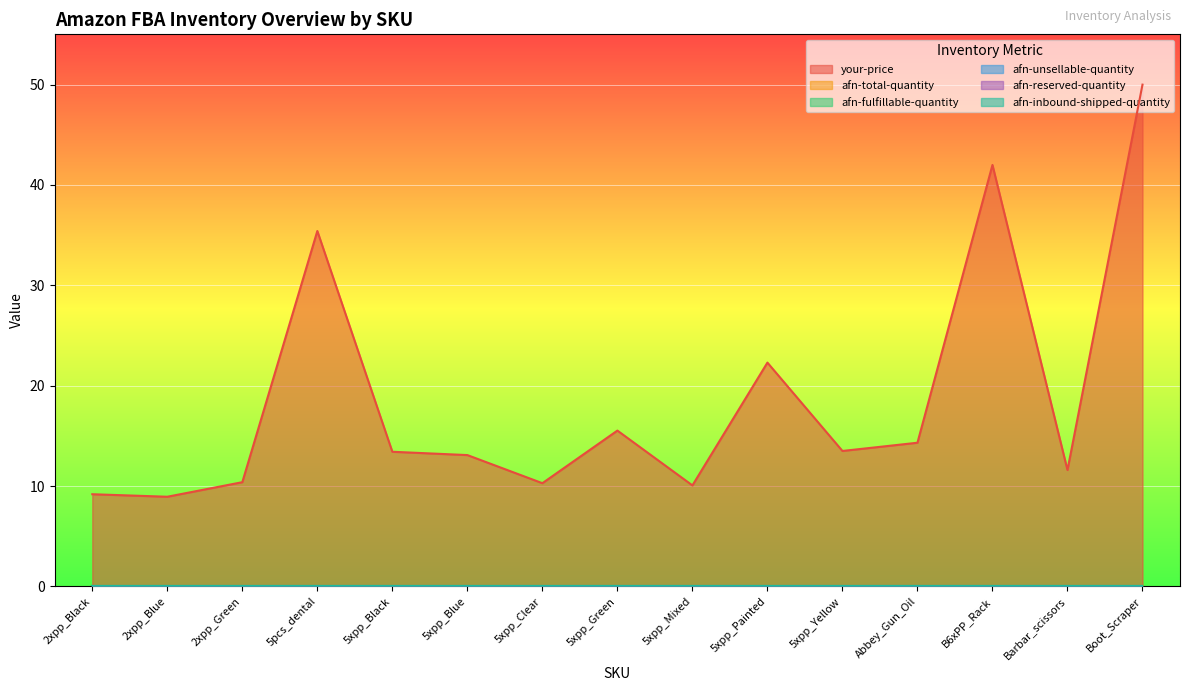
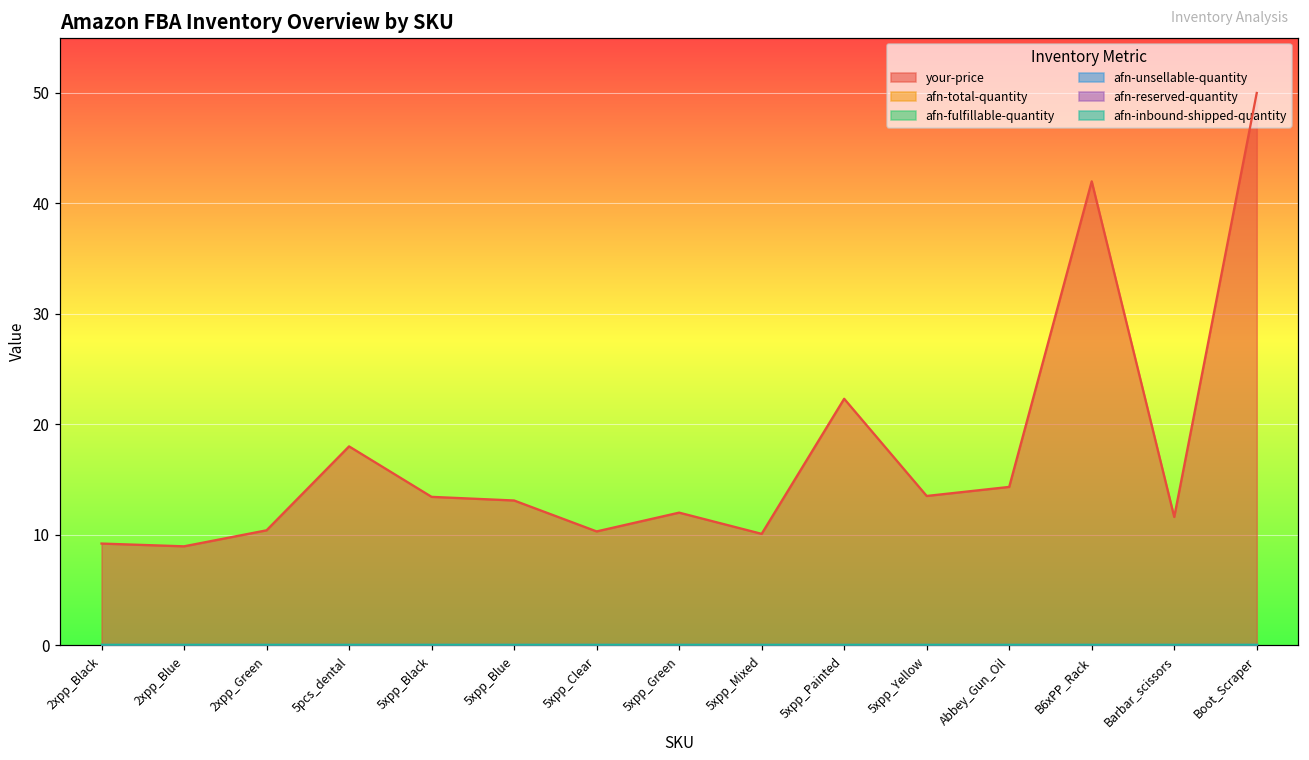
your-price, 5pcs_dental: 35.4 -> 18.0
your-price, 5xpp_Green: 15.5 -> 12.0
